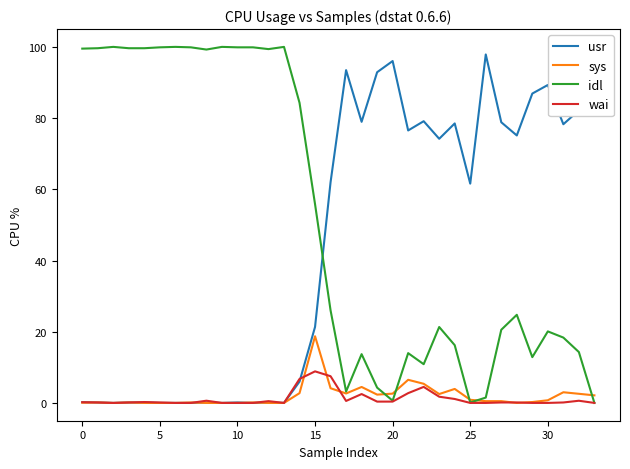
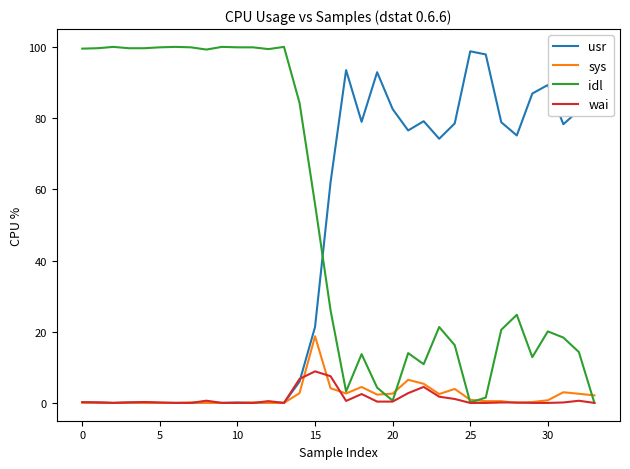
usr, 20: 96 -> 83
usr, 25: 62 -> 99
